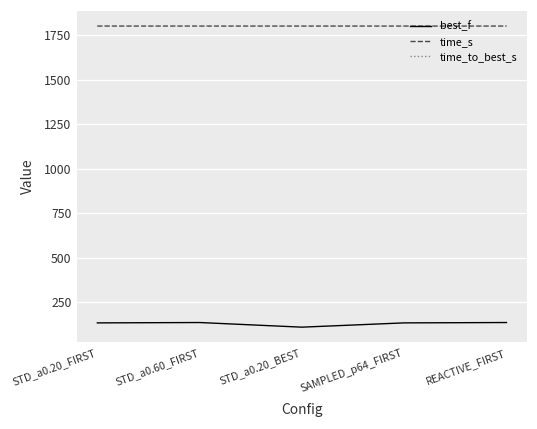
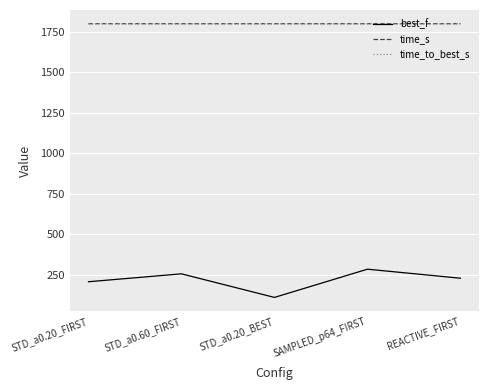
best_f, STD_a0.20_FIRST: 130 -> 210
best_f, STD_a0.60_FIRST: 140 -> 260
best_f, SAMPLED_p64_FIRST: 130 -> 280
best_f, REACTIVE_FIRST: 140 -> 230
